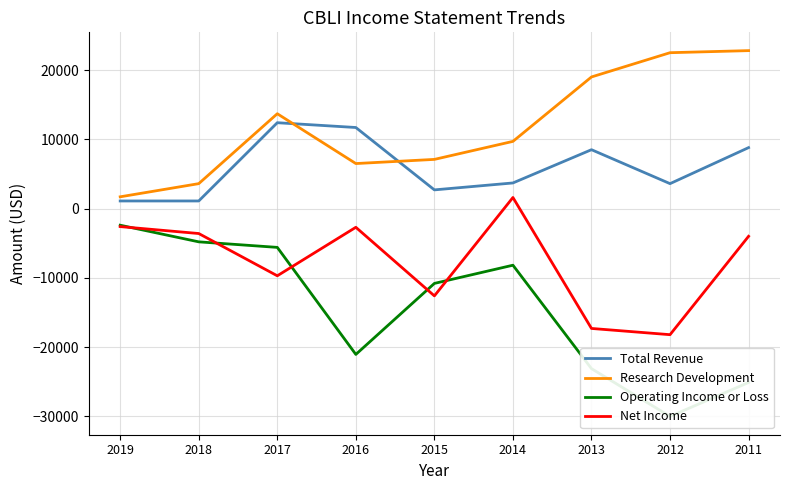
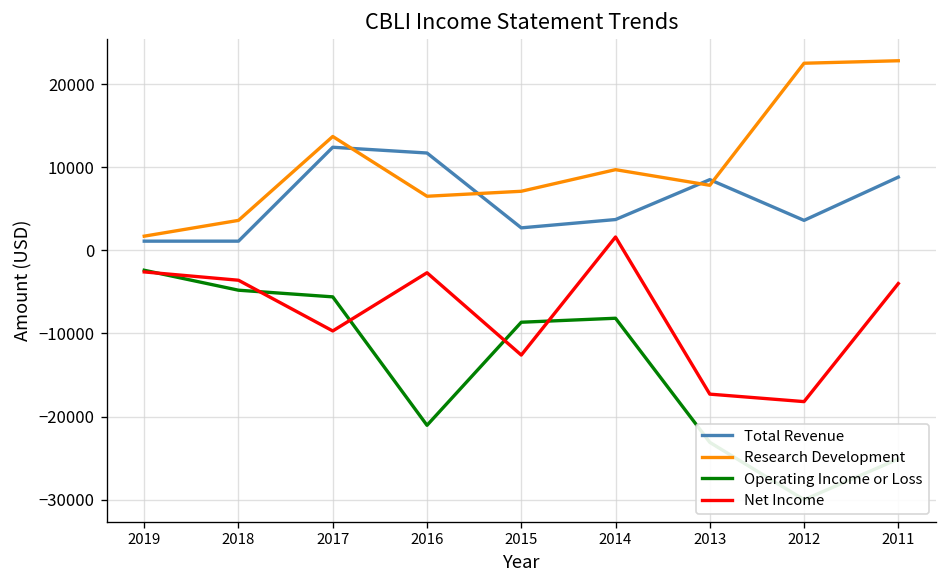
Operating Income or Loss, 2015: -11000 -> -9000
Research Development, 2013: 19000 -> 8000
